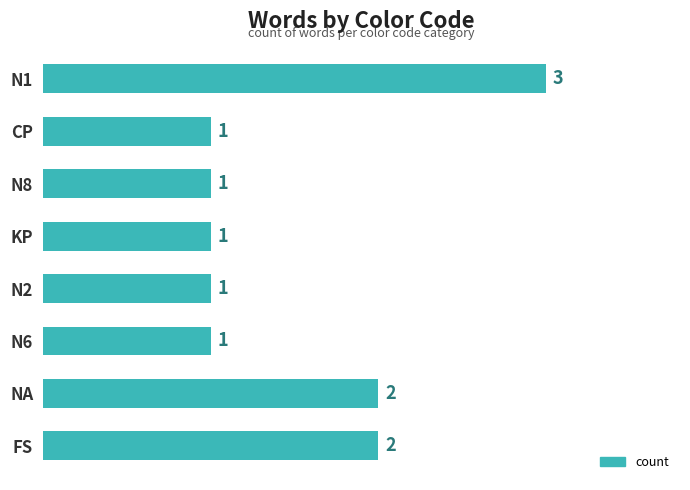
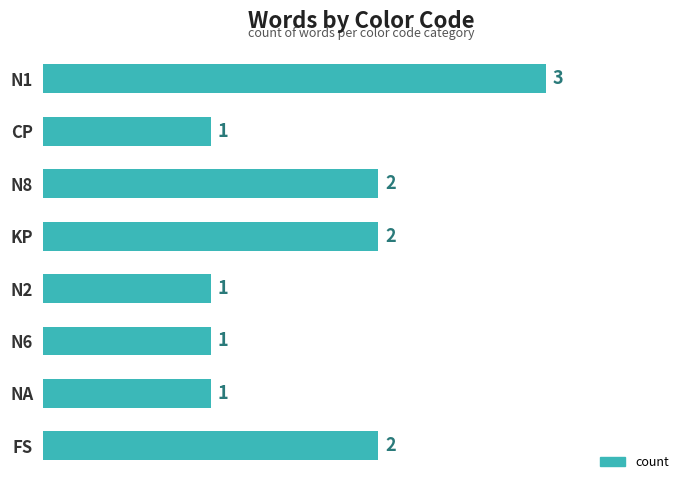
N8: 1 -> 2
KP: 1 -> 2
NA: 2 -> 1
